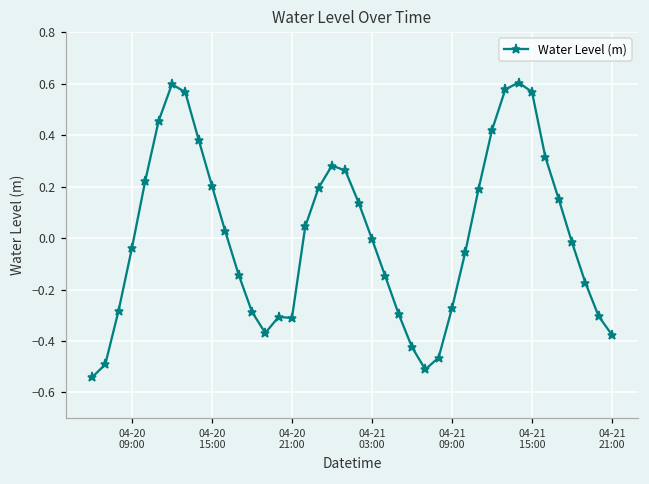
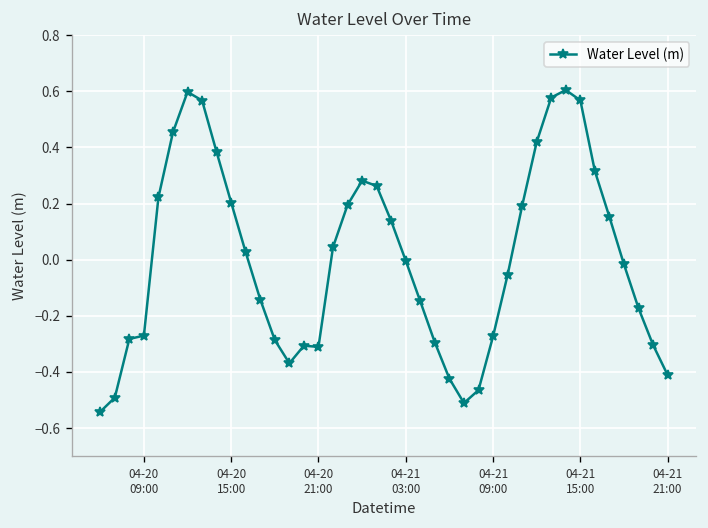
04-20 09:00: -0.04 -> -0.27
04-21 21:00: -0.38 -> -0.41
